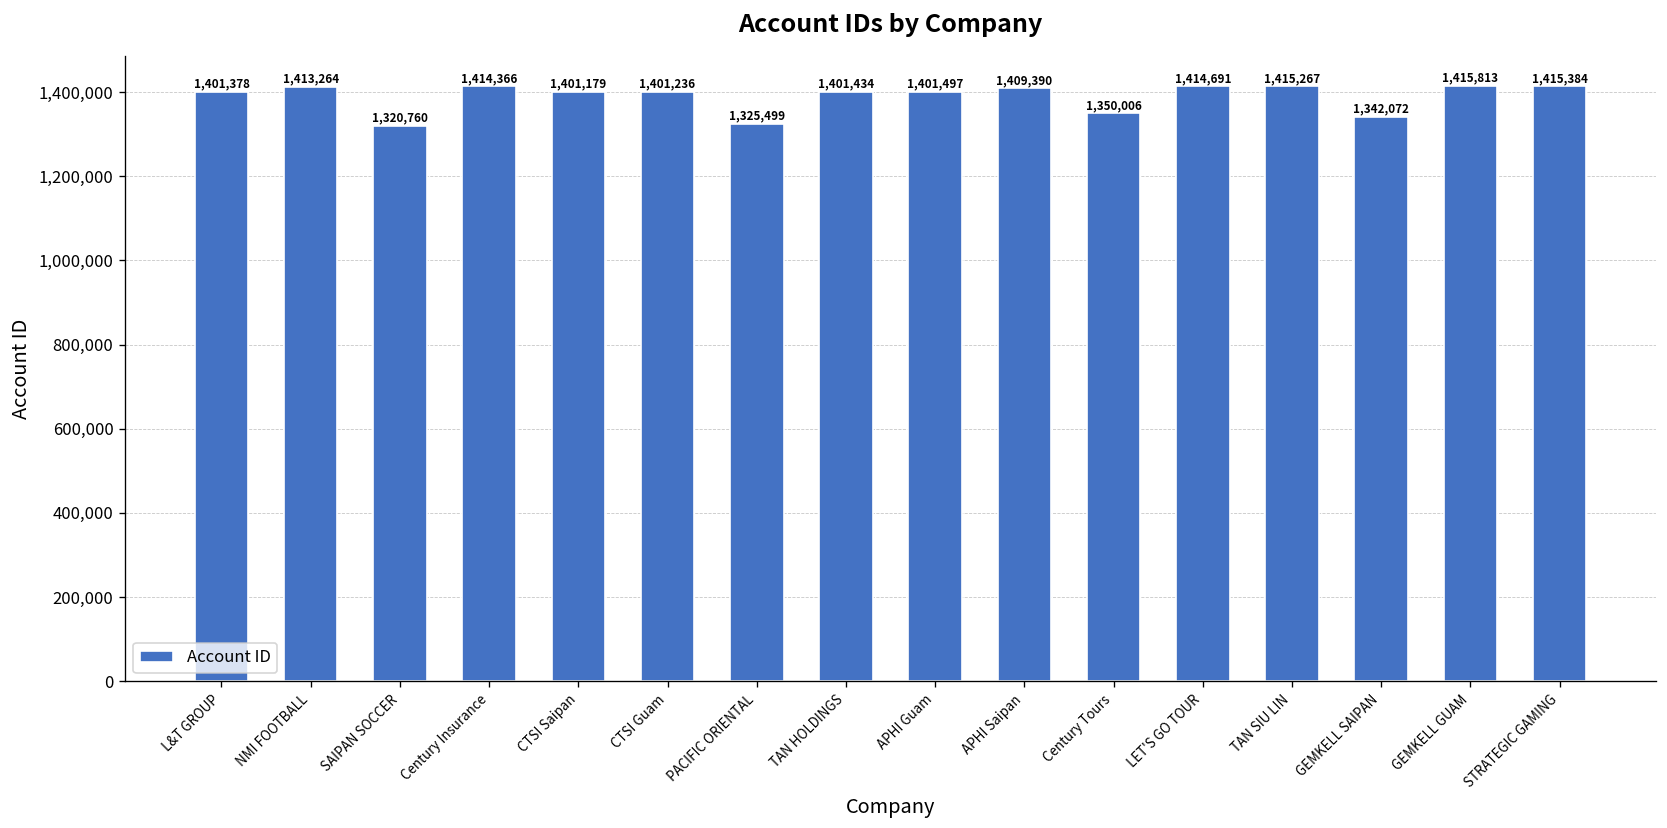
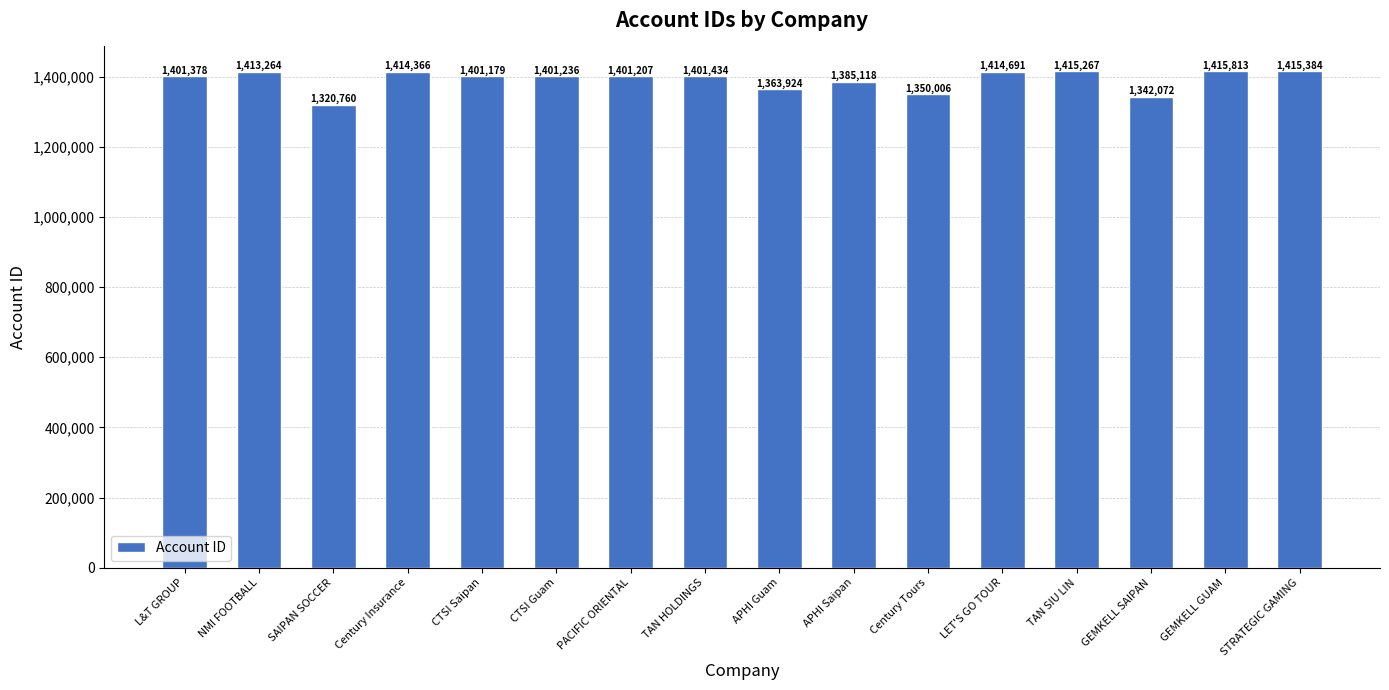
PACIFIC ORIENTAL: 1,325,499 -> 1,401,207
APHI Guam: 1,401,497 -> 1,363,924
APHI Saipan: 1,409,390 -> 1,385,118
